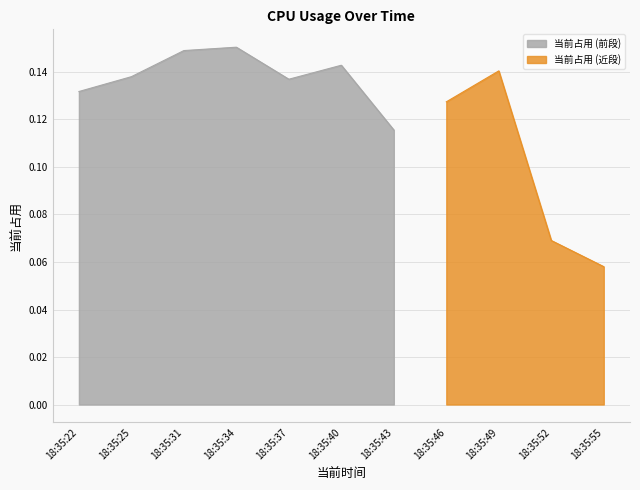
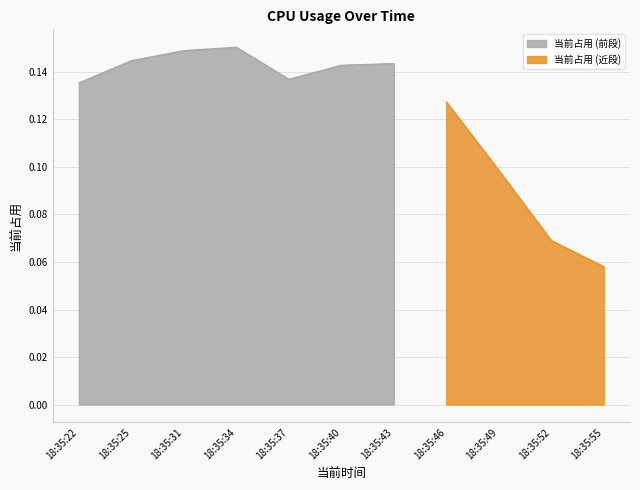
当前占用 (前段), 18:35:22: 0.132 -> 0.135
当前占用 (前段), 18:35:25: 0.138 -> 0.145
当前占用 (前段), 18:35:43: 0.116 -> 0.144
当前占用 (近段), 18:35:49: 0.140 -> 0.099
